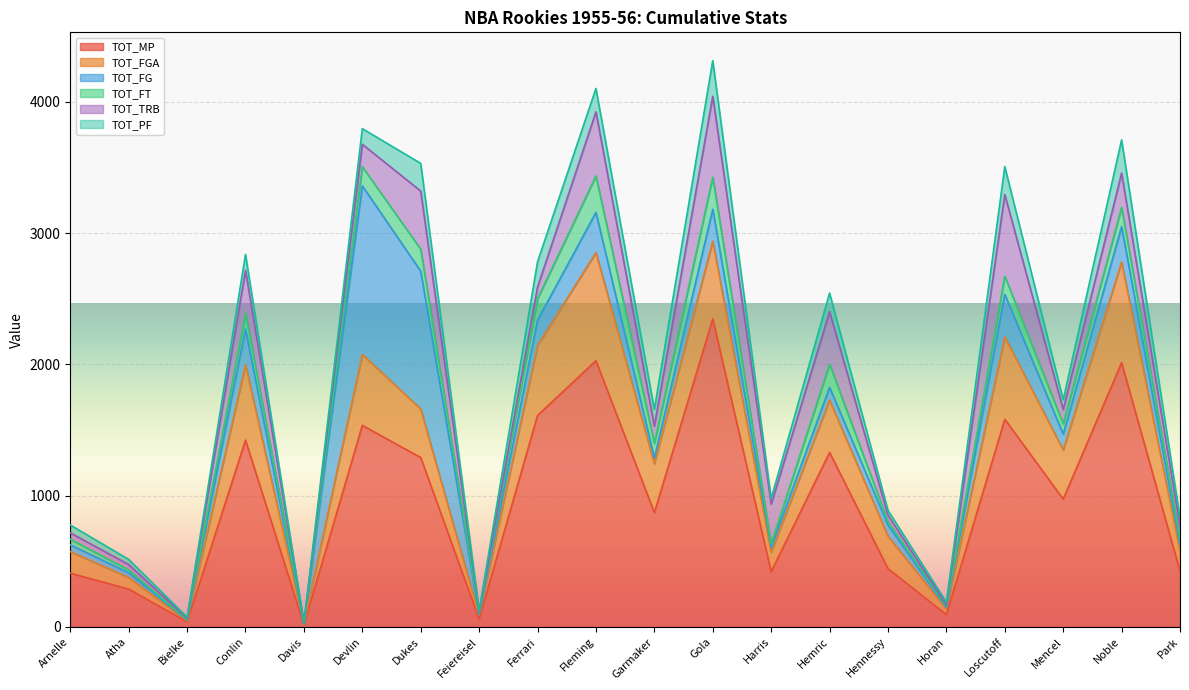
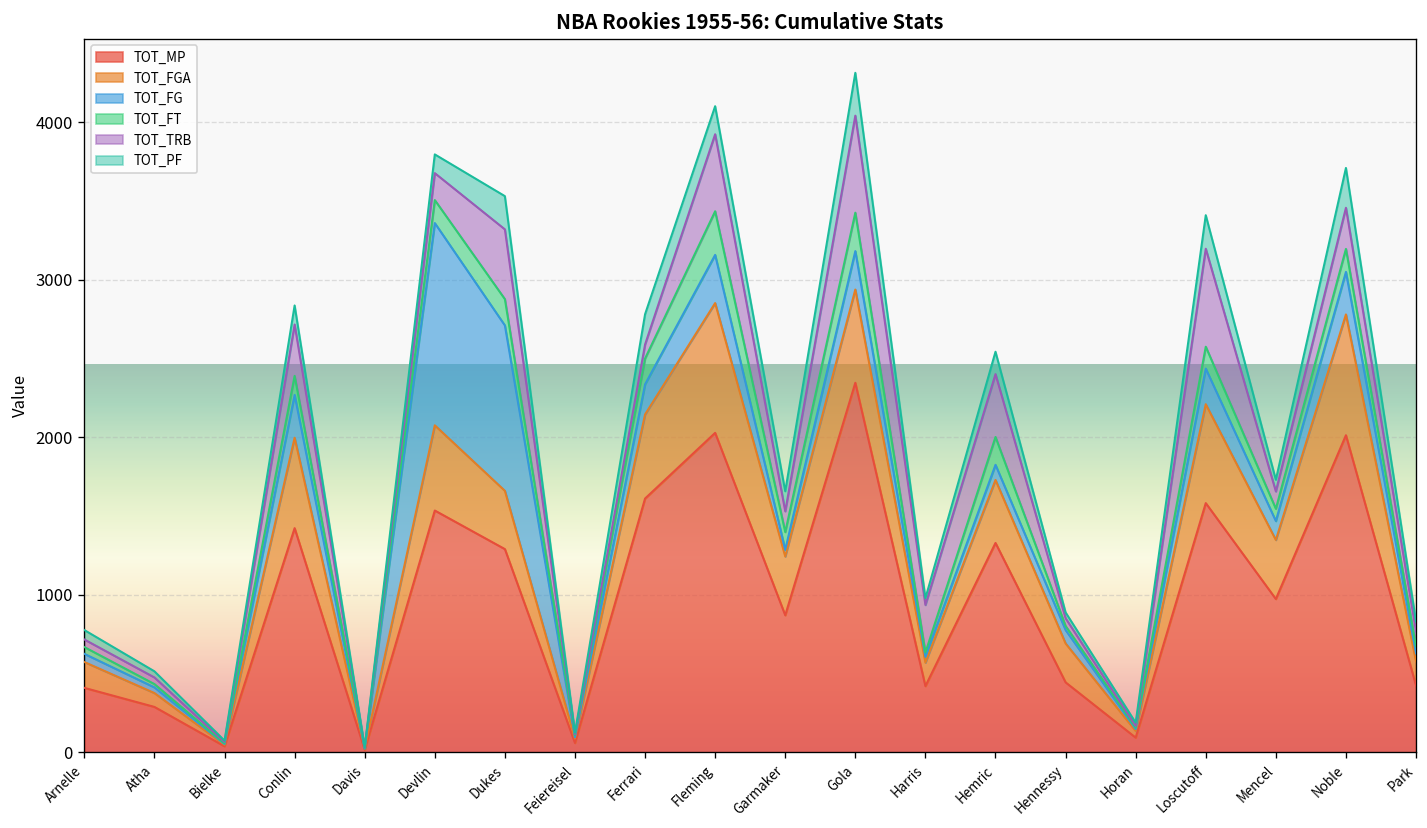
TOT_FG, Loscutoff: 320 -> 230
